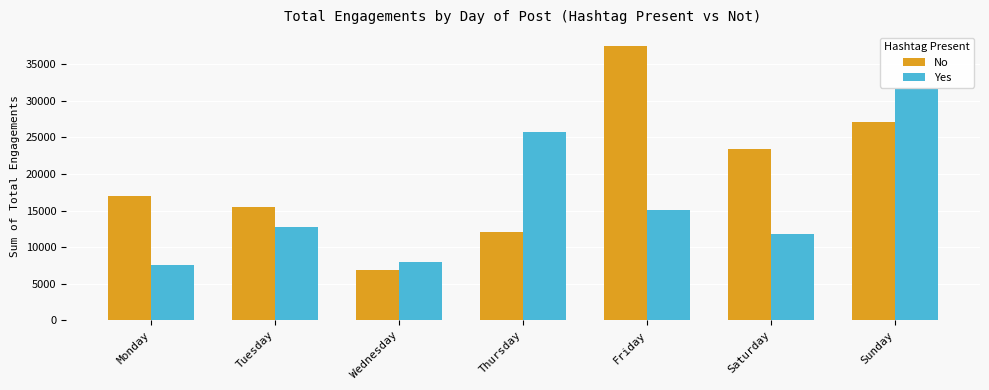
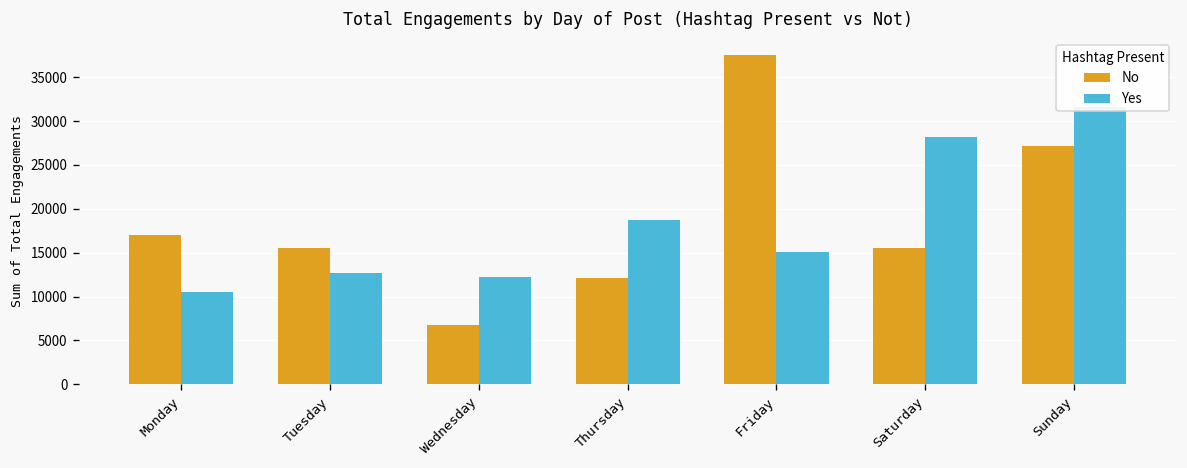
Yes, Monday: 8000 -> 11000
Yes, Wednesday: 8000 -> 12000
Yes, Thursday: 26000 -> 19000
No, Saturday: 23000 -> 16000
Yes, Saturday: 12000 -> 28000
